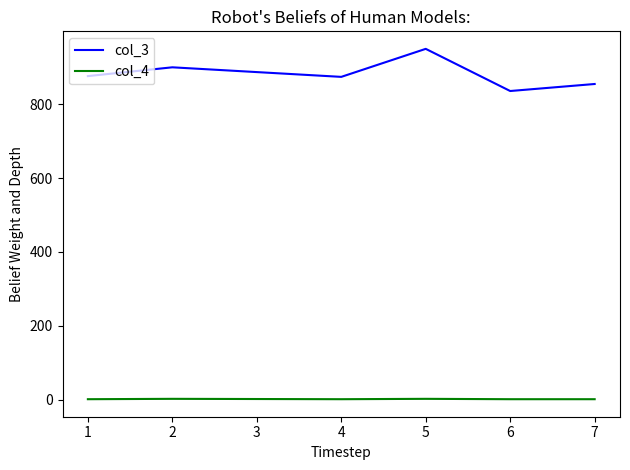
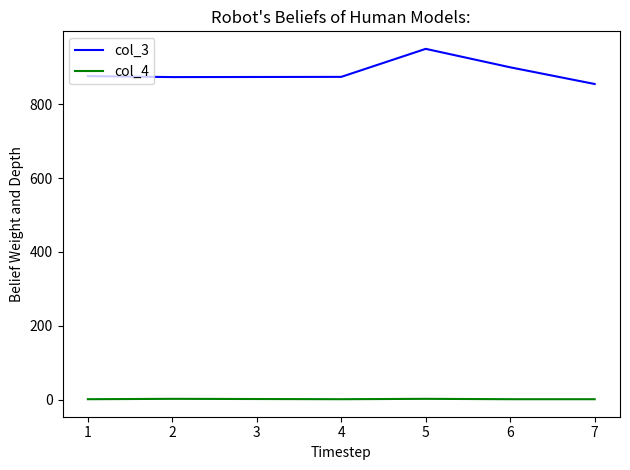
col_3, 2: 900 -> 870
col_3, 6: 840 -> 900
